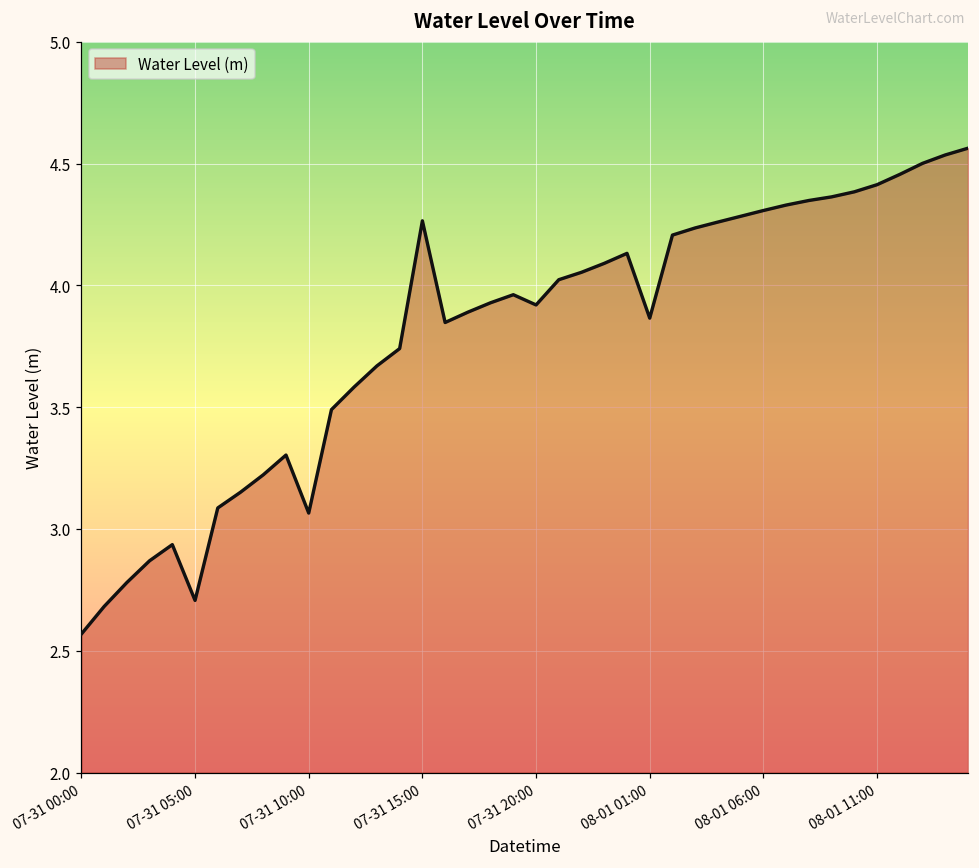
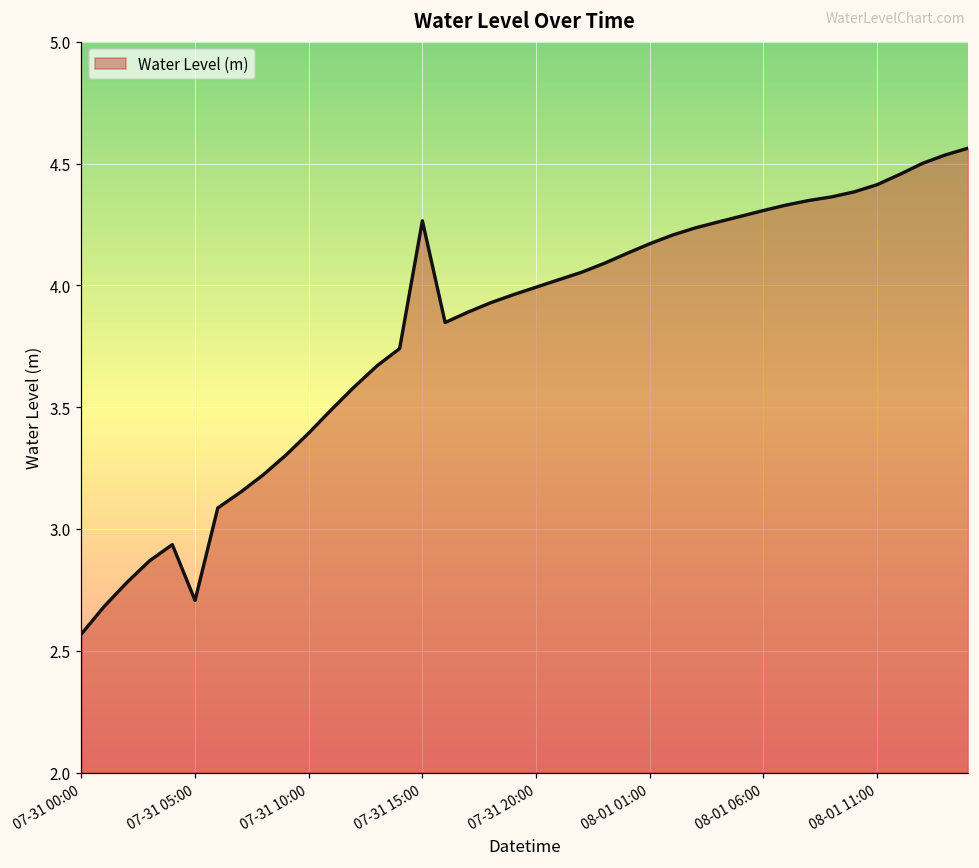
07-31 10:00: 3.07 -> 3.39
07-31 20:00: 3.92 -> 3.99
08-01 01:00: 3.87 -> 4.17
